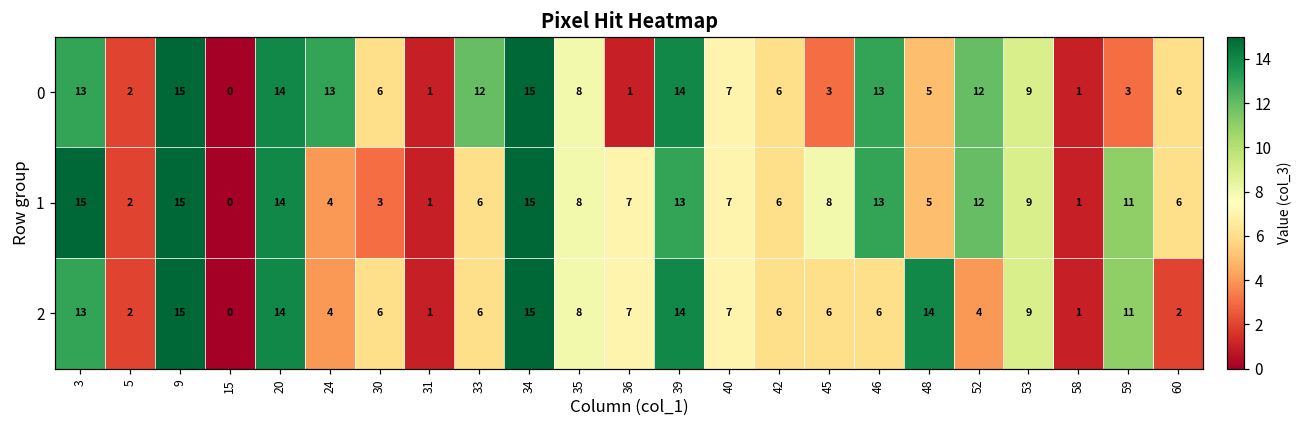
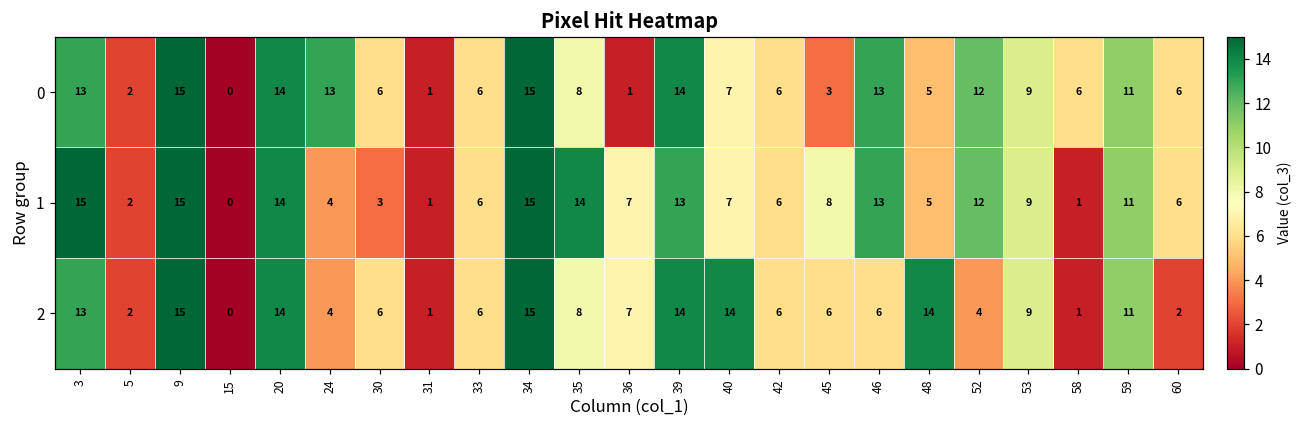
0, 33: 12 -> 6
0, 58: 1 -> 6
0, 59: 3 -> 11
1, 35: 8 -> 14
2, 40: 7 -> 14
